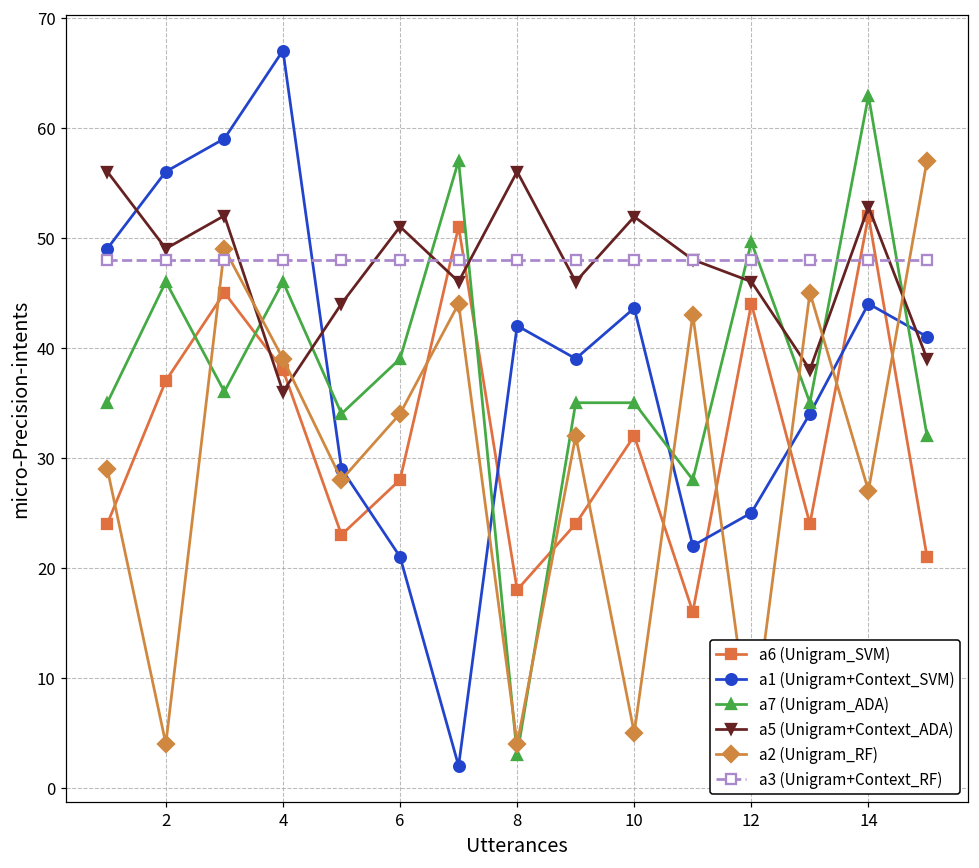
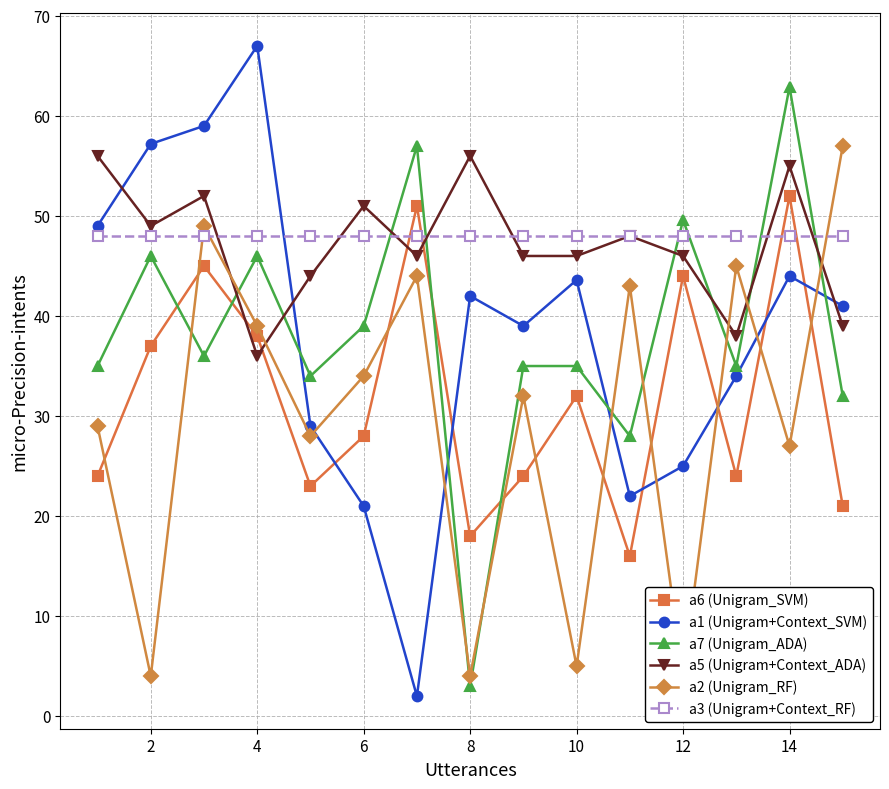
a1 (Unigram+Context_SVM), 2: 56.0 -> 57.2
a5 (Unigram+Context_ADA), 10: 51.9 -> 46.0
a5 (Unigram+Context_ADA), 14: 52.8 -> 55.0
